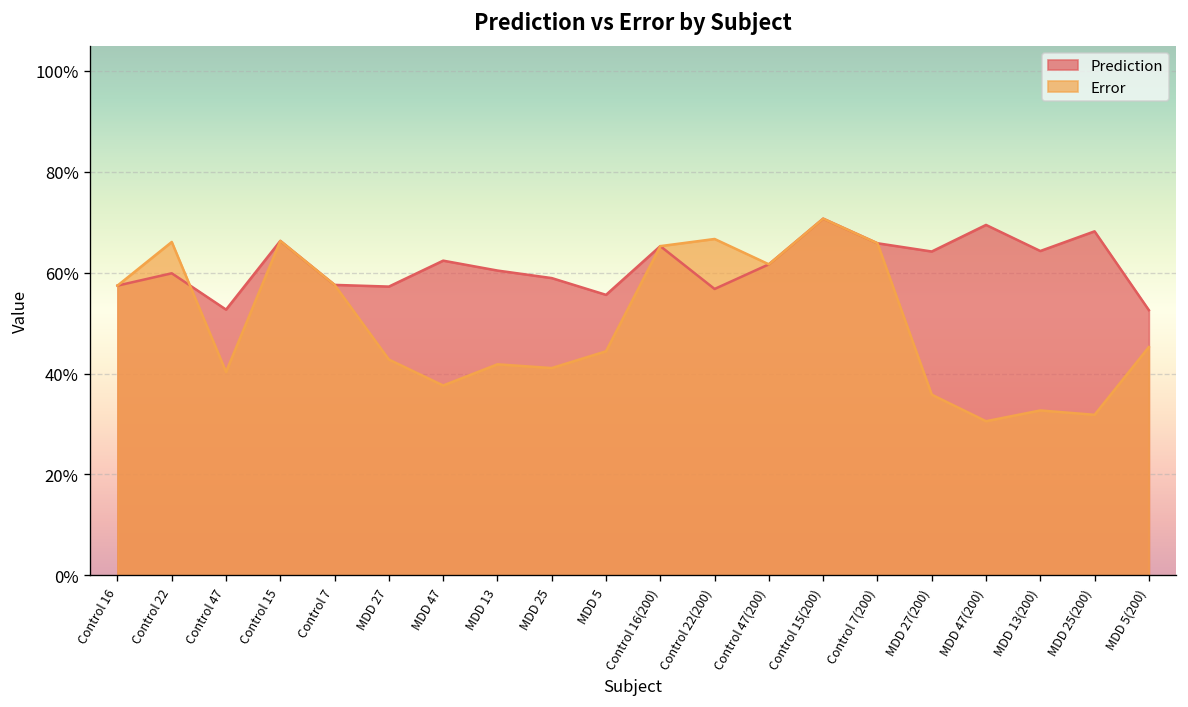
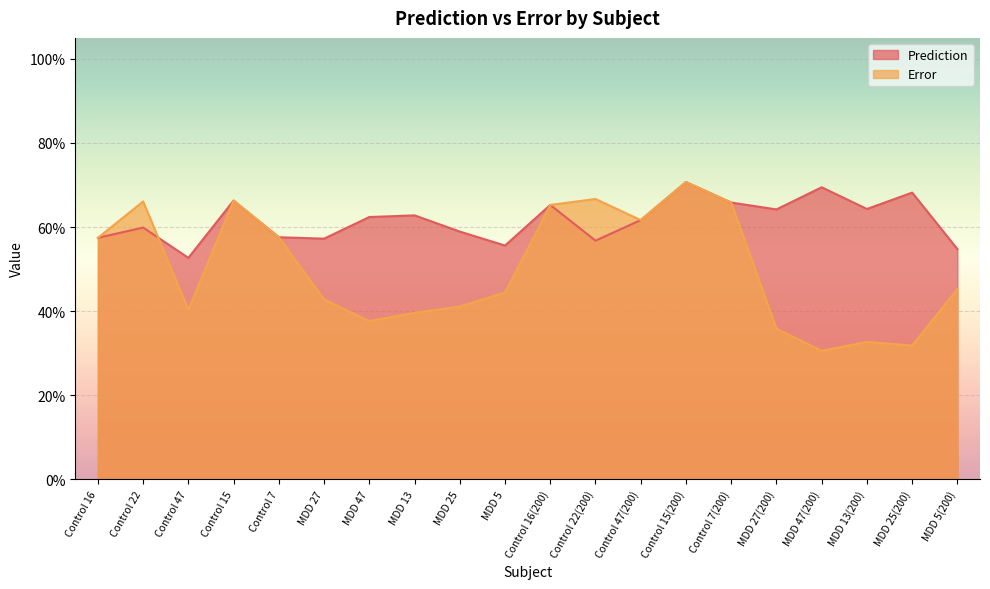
Prediction, MDD 13: 60% -> 63%
Error, MDD 13: 42% -> 40%
Prediction, MDD 5(200): 53% -> 55%
